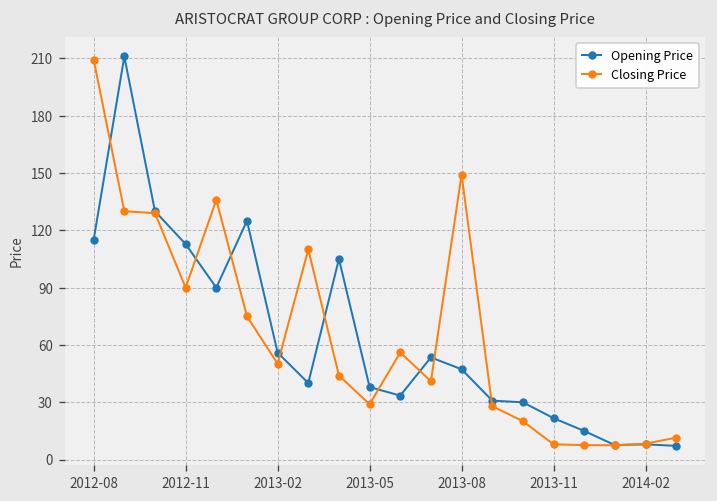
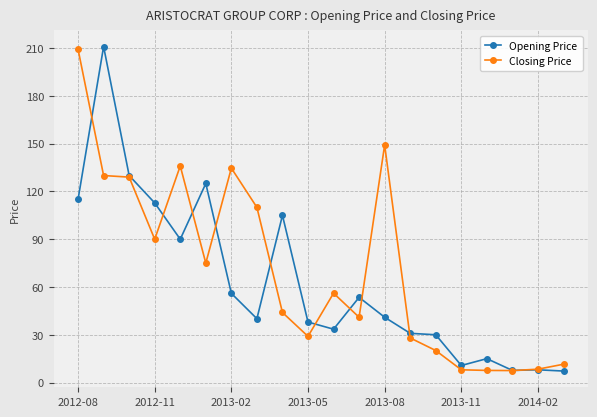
Closing Price, 2013-02: 50 -> 135
Opening Price, 2013-08: 47 -> 41
Opening Price, 2013-11: 22 -> 11
